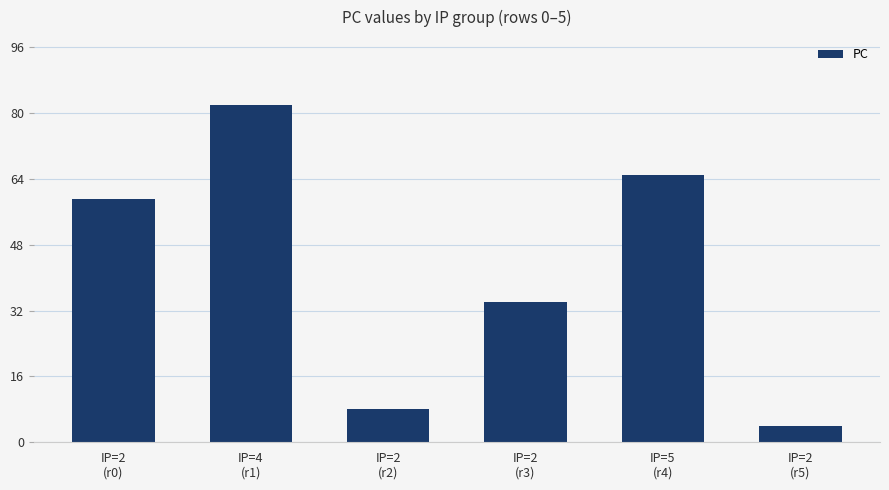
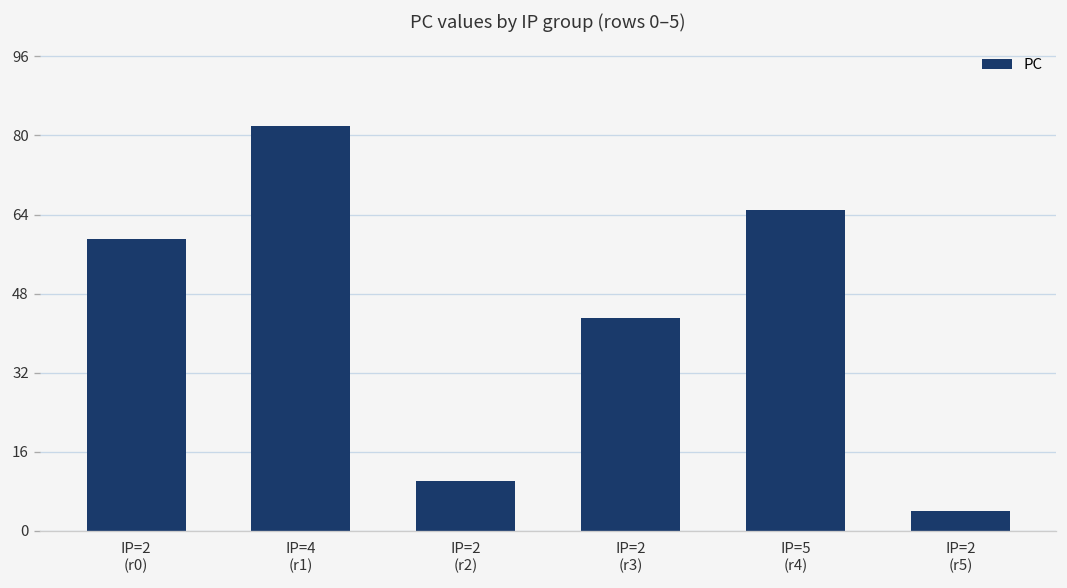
IP=2 (r2): 8 -> 10
IP=2 (r3): 34 -> 43
